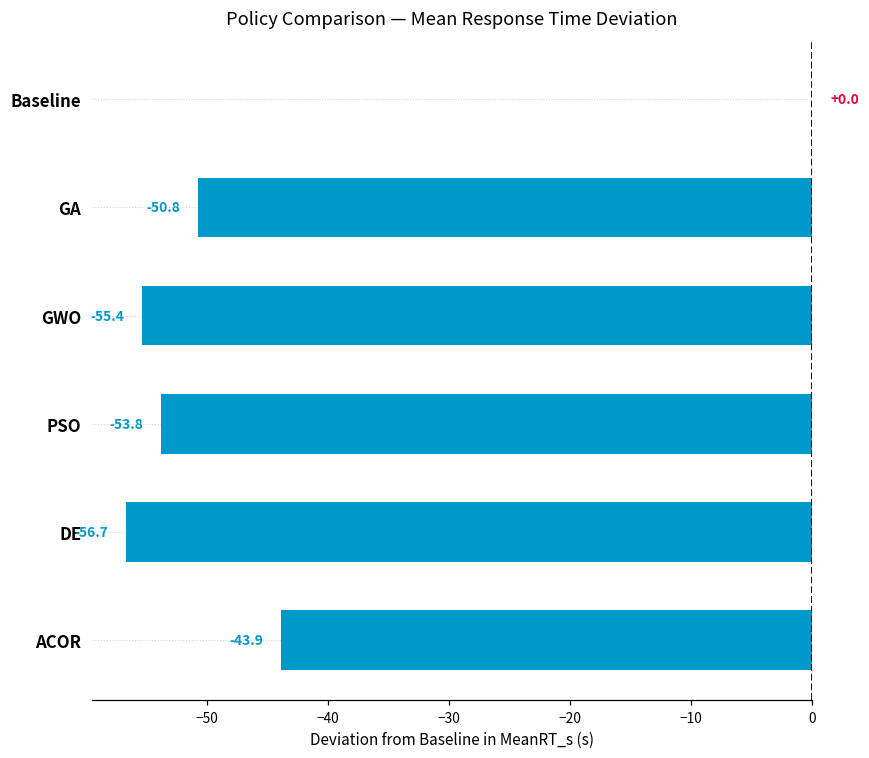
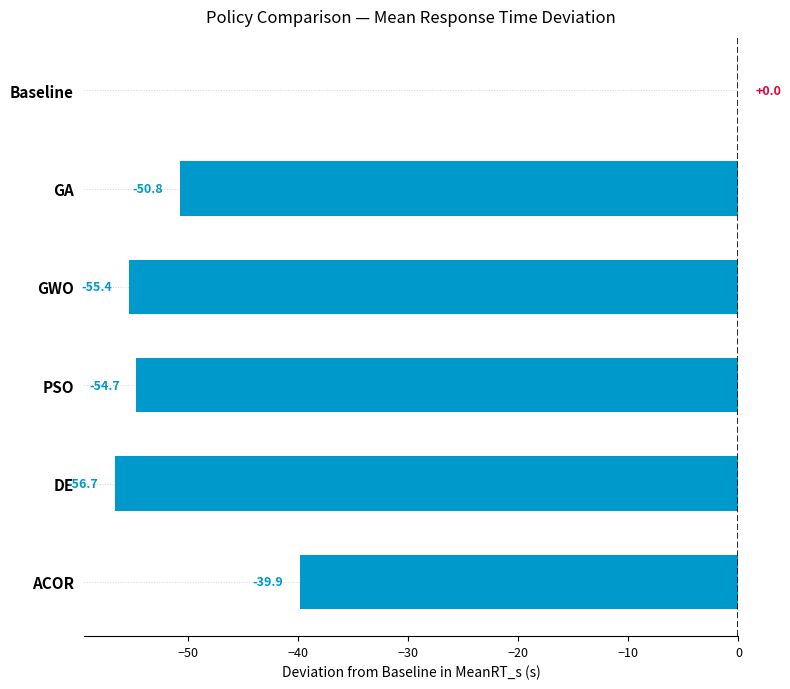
PSO: -53.8 -> -54.7
ACOR: -43.9 -> -39.9
